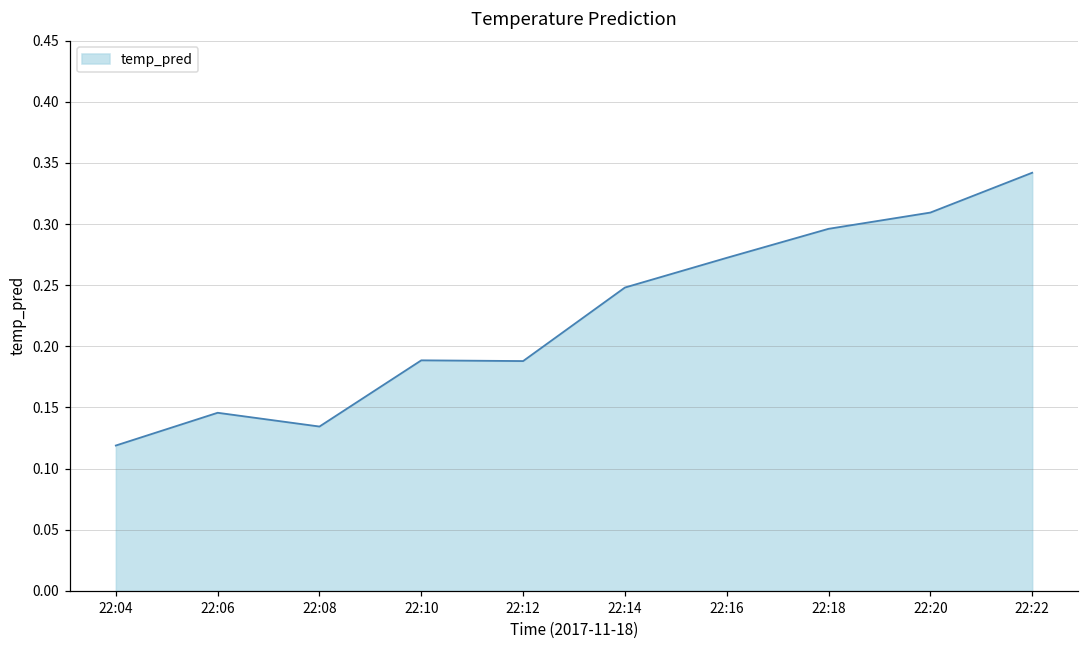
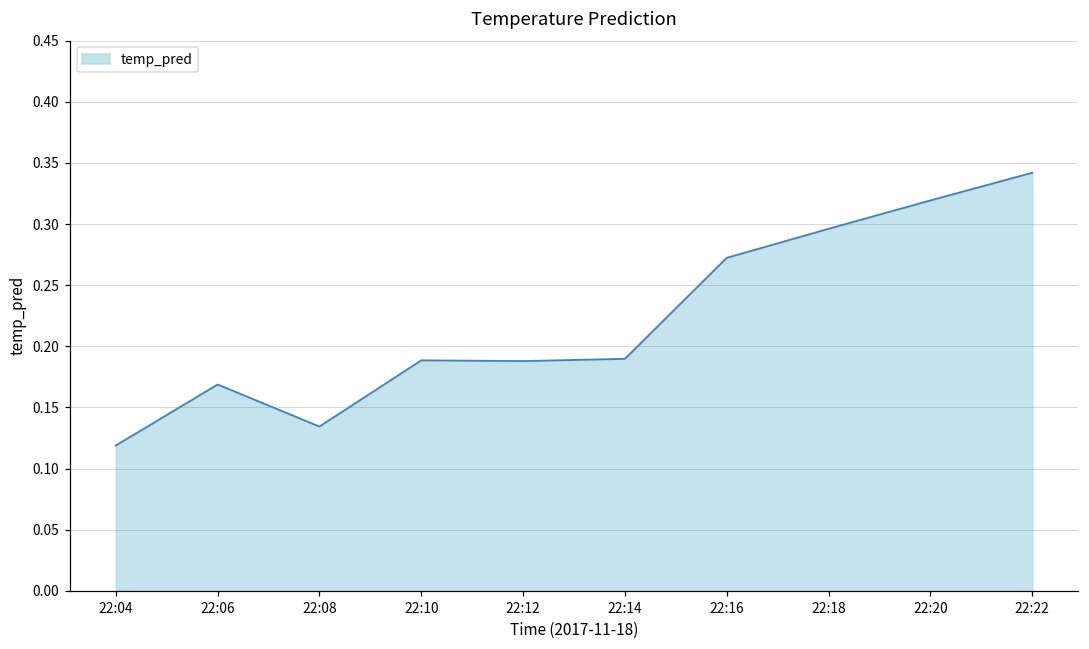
22:06: 0.146 -> 0.169
22:14: 0.248 -> 0.190
22:20: 0.309 -> 0.319
